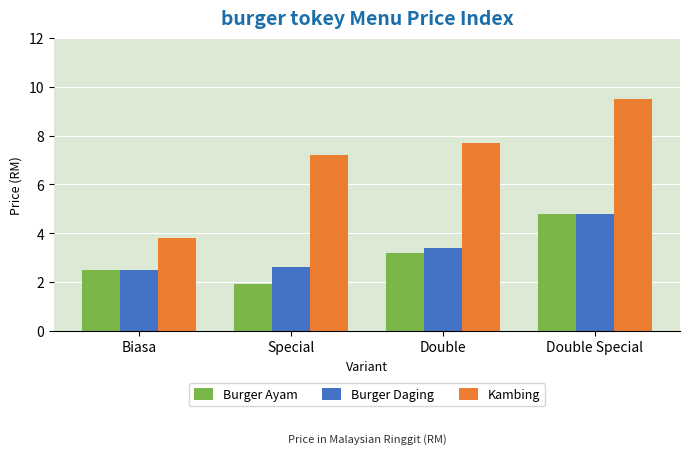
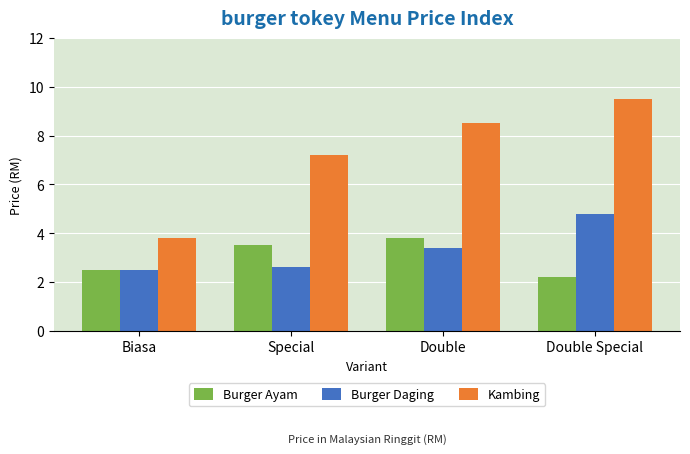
Burger Ayam, Special: 1.9 -> 3.5
Burger Ayam, Double: 3.2 -> 3.8
Kambing, Double: 7.7 -> 8.5
Burger Ayam, Double Special: 4.8 -> 2.2
